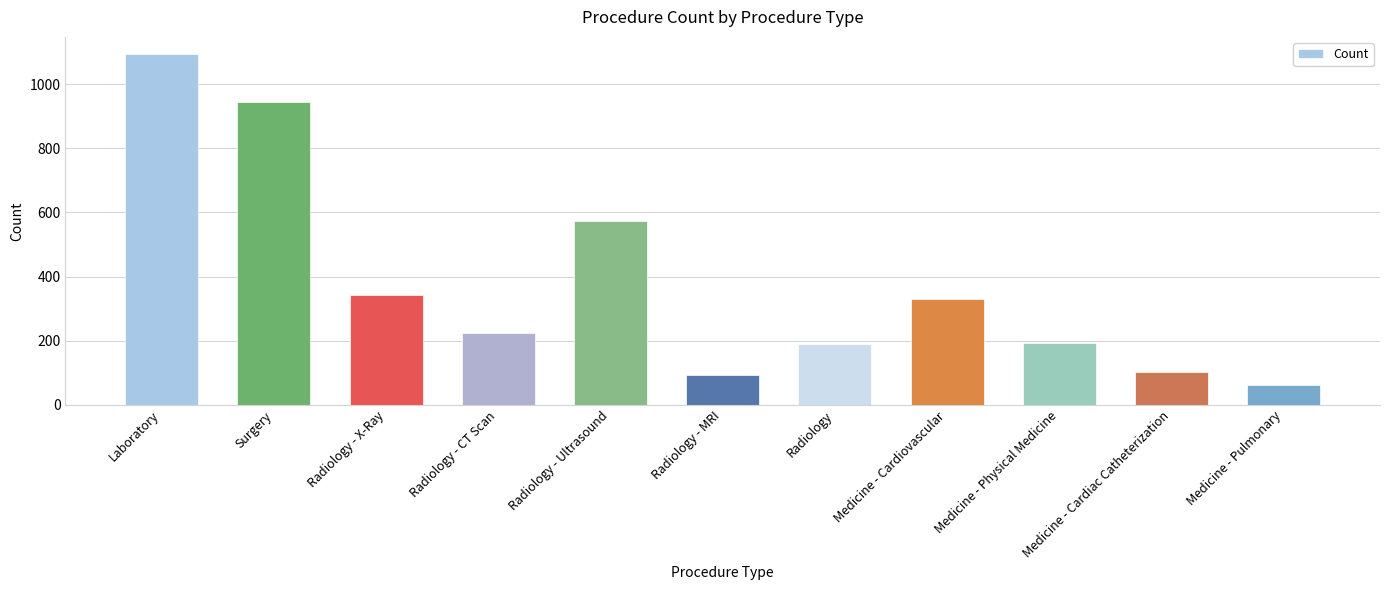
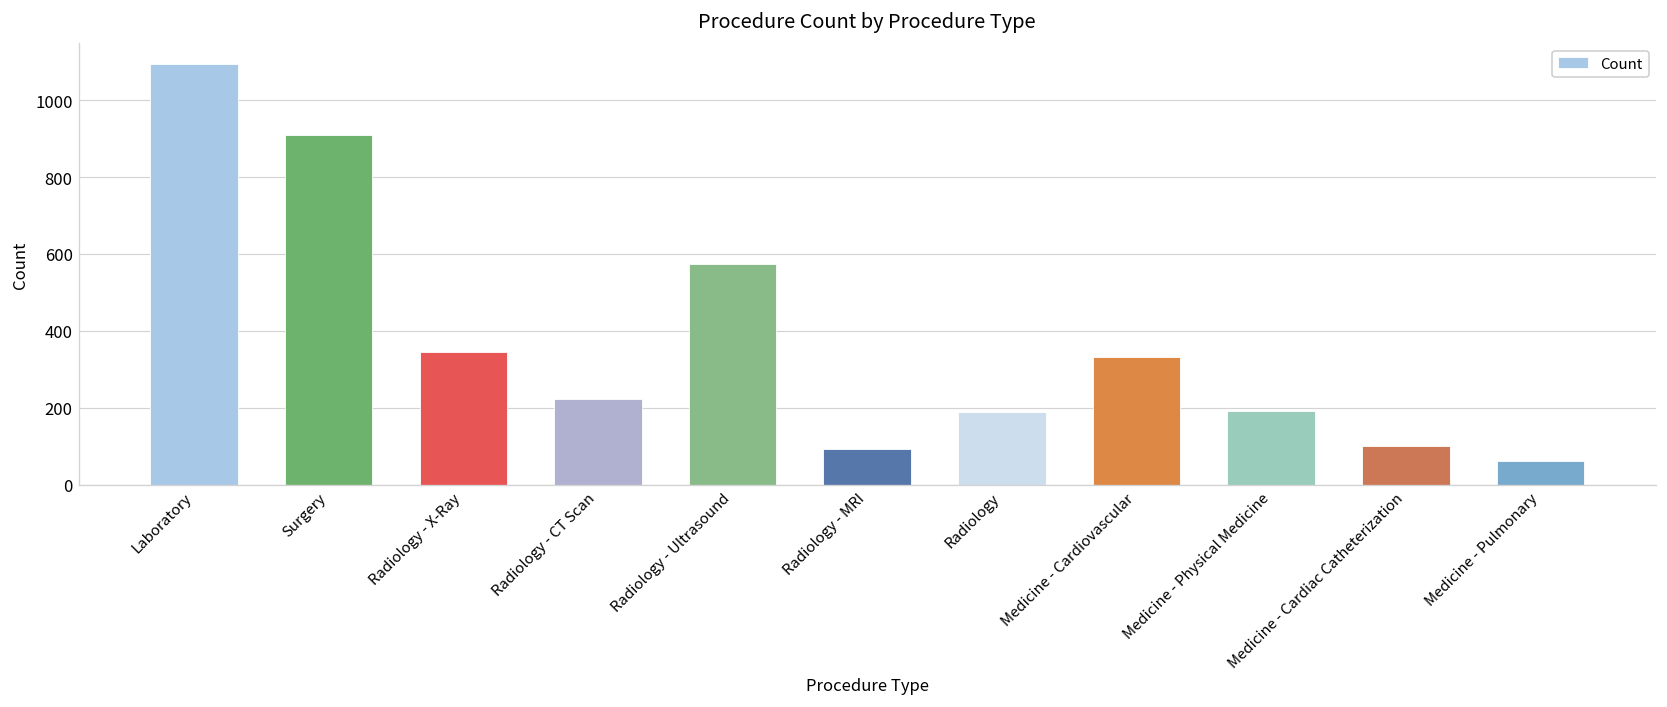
Surgery: 950 -> 910
